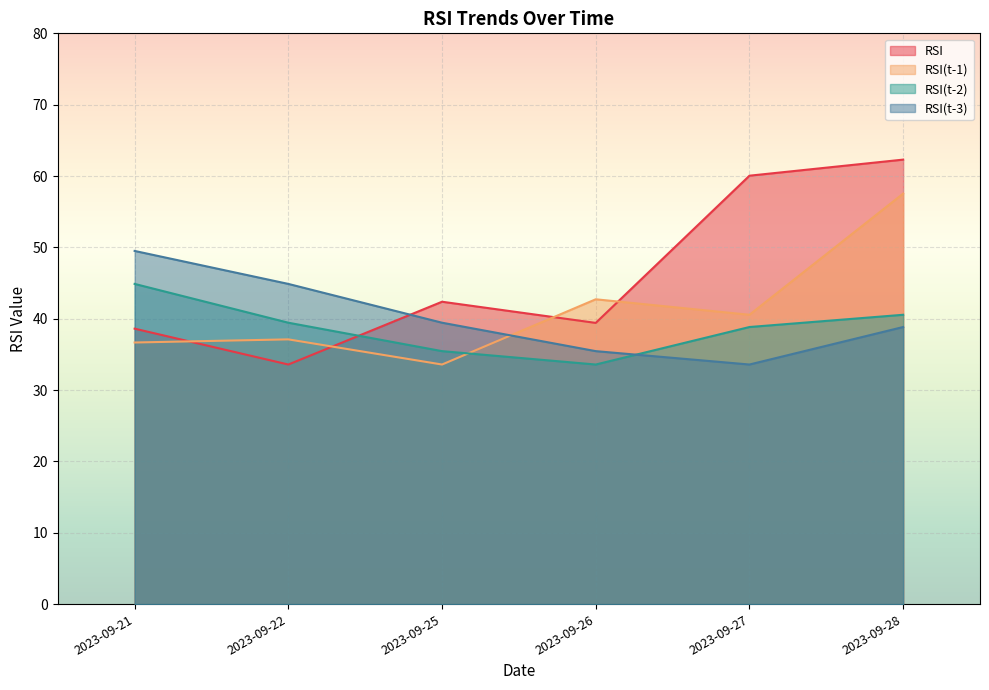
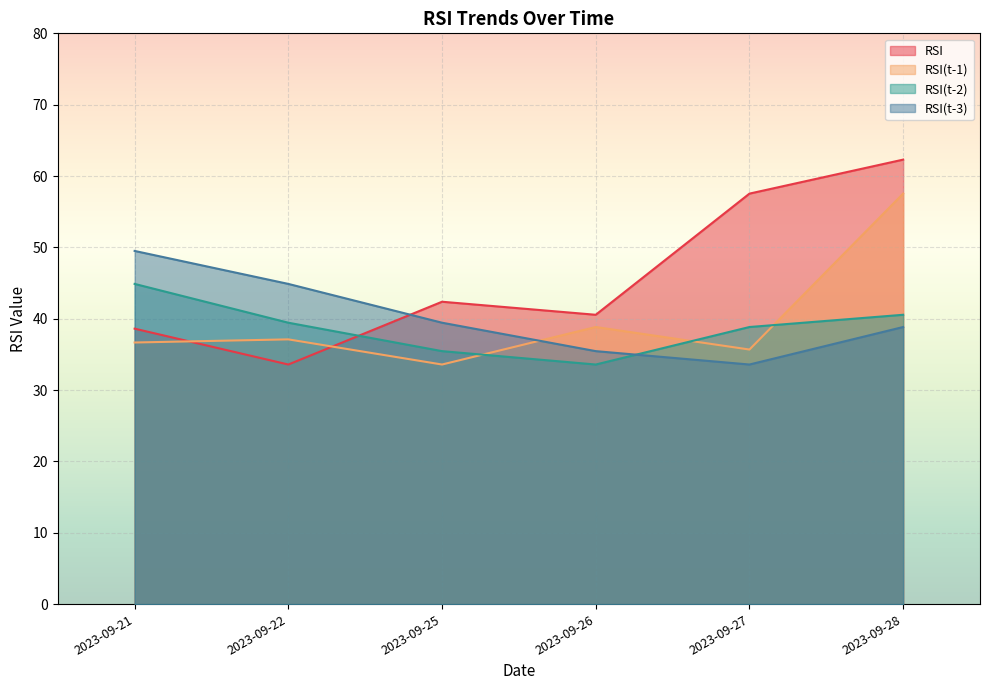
RSI, 2023-09-26: 39 -> 41
RSI(t-1), 2023-09-26: 43 -> 39
RSI, 2023-09-27: 60 -> 58
RSI(t-1), 2023-09-27: 41 -> 36
